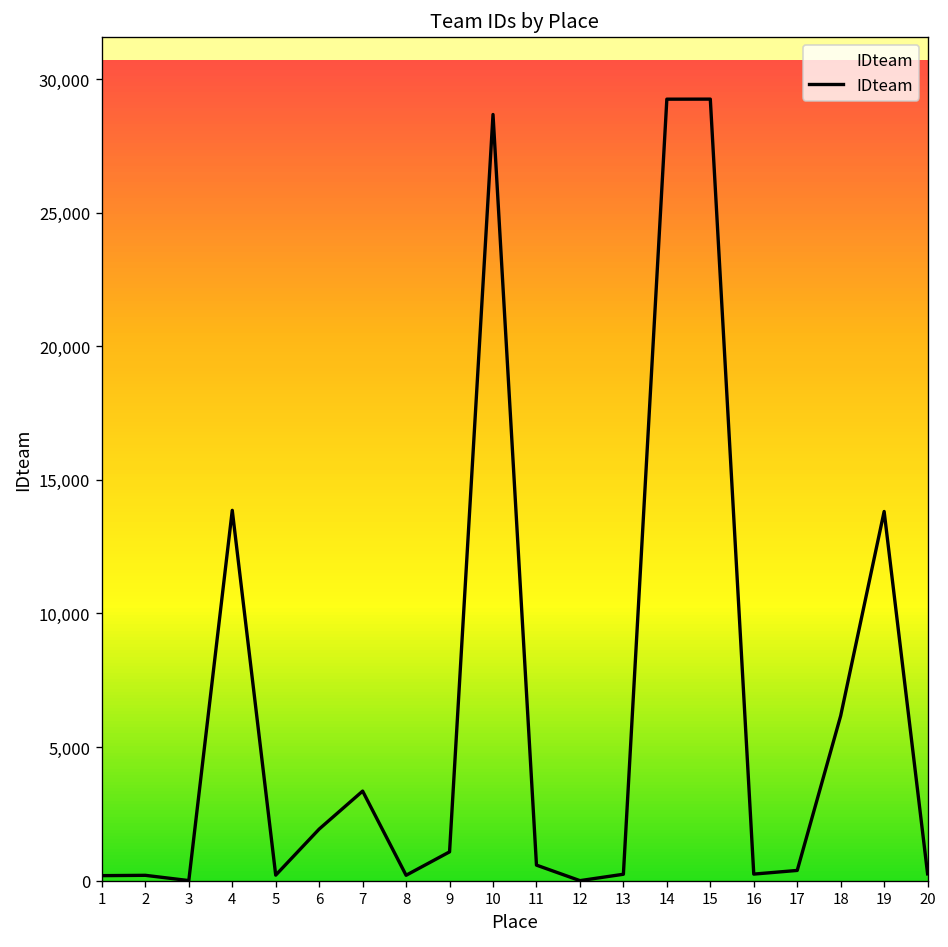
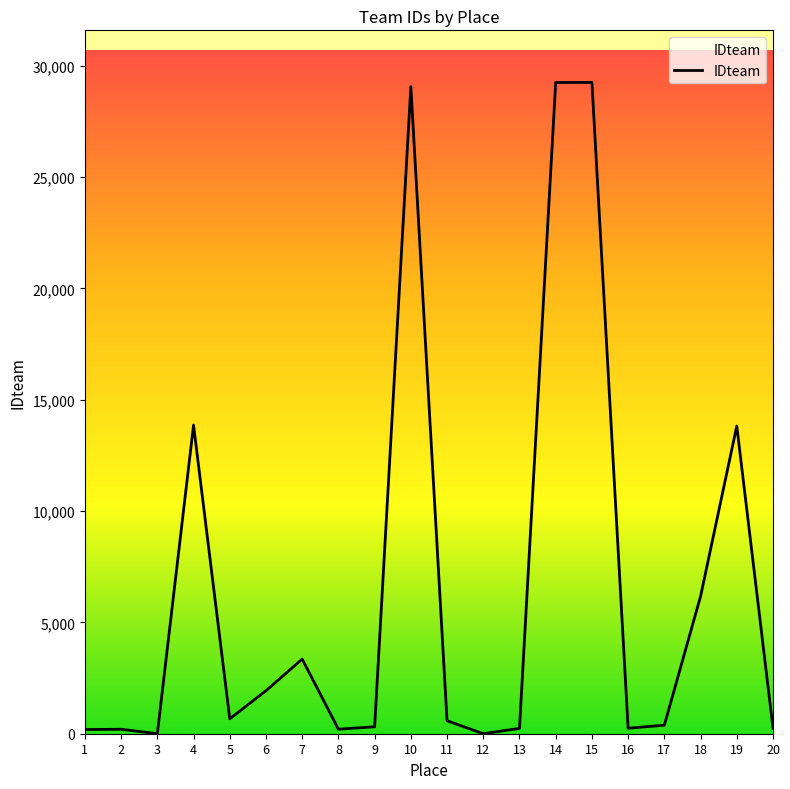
5: 200 -> 700
9: 1,100 -> 300
10: 28,700 -> 29,100
